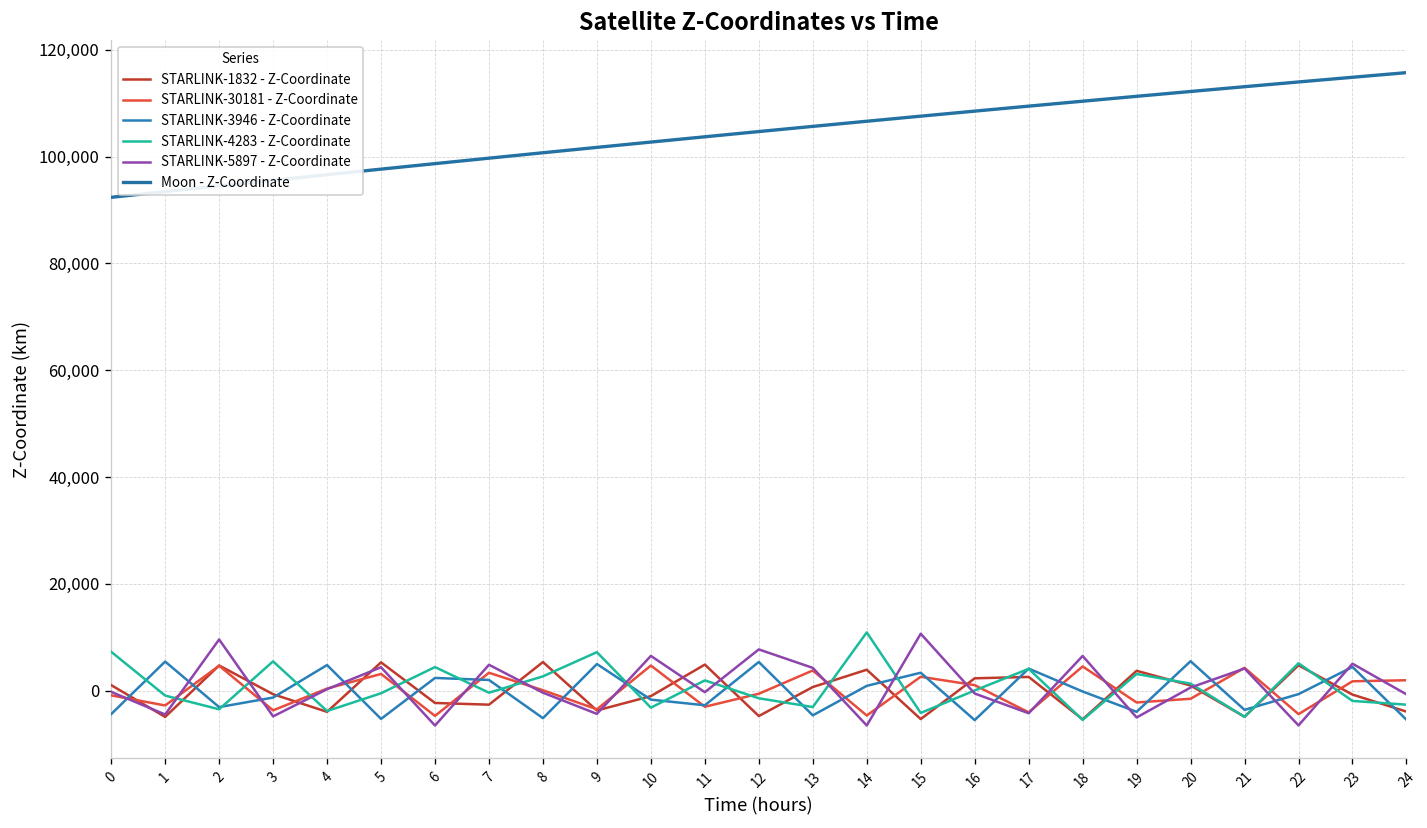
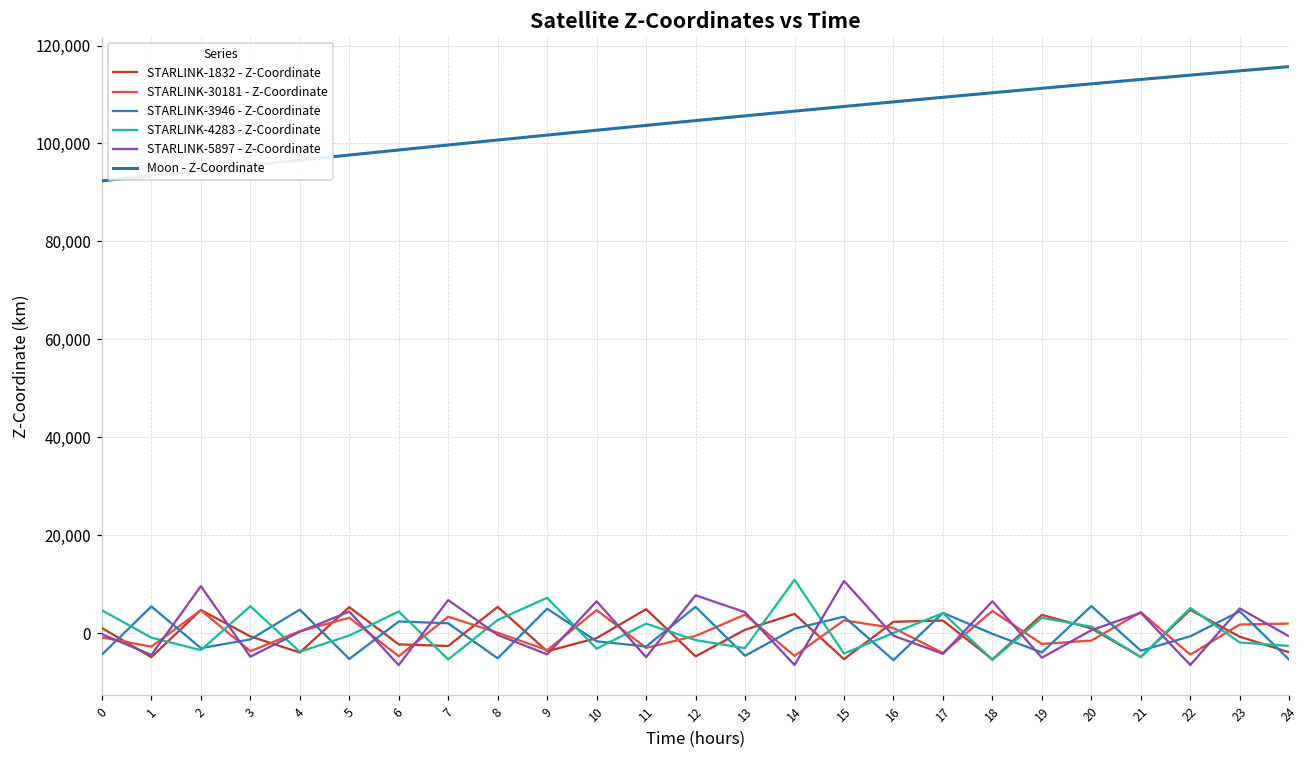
STARLINK-4283 - Z-Coordinate, 0: 7,000 -> 5,000
STARLINK-4283 - Z-Coordinate, 7: 0 -> -5,000
STARLINK-5897 - Z-Coordinate, 7: 5,000 -> 7,000
STARLINK-5897 - Z-Coordinate, 11: 0 -> -5,000
